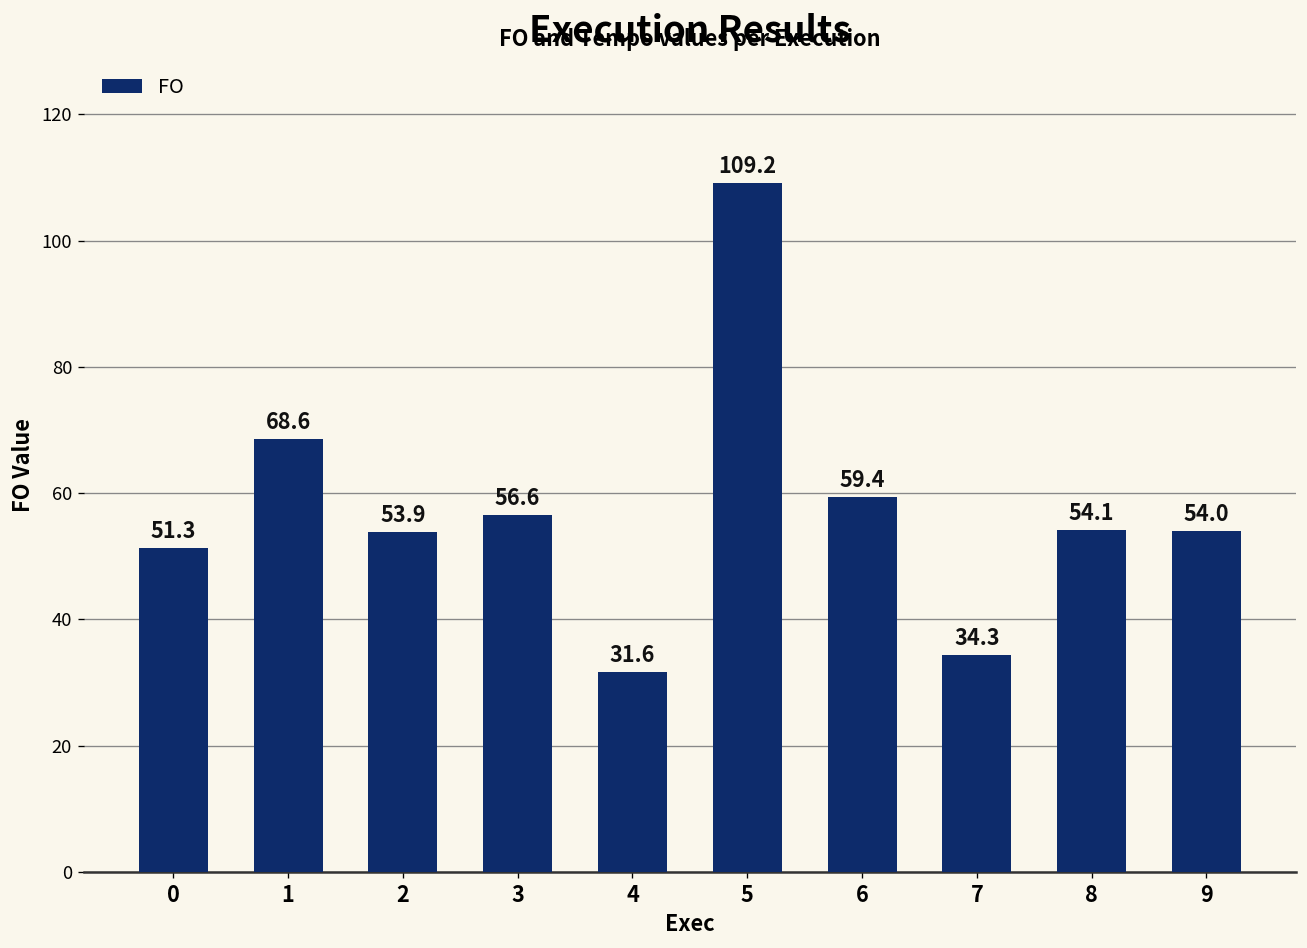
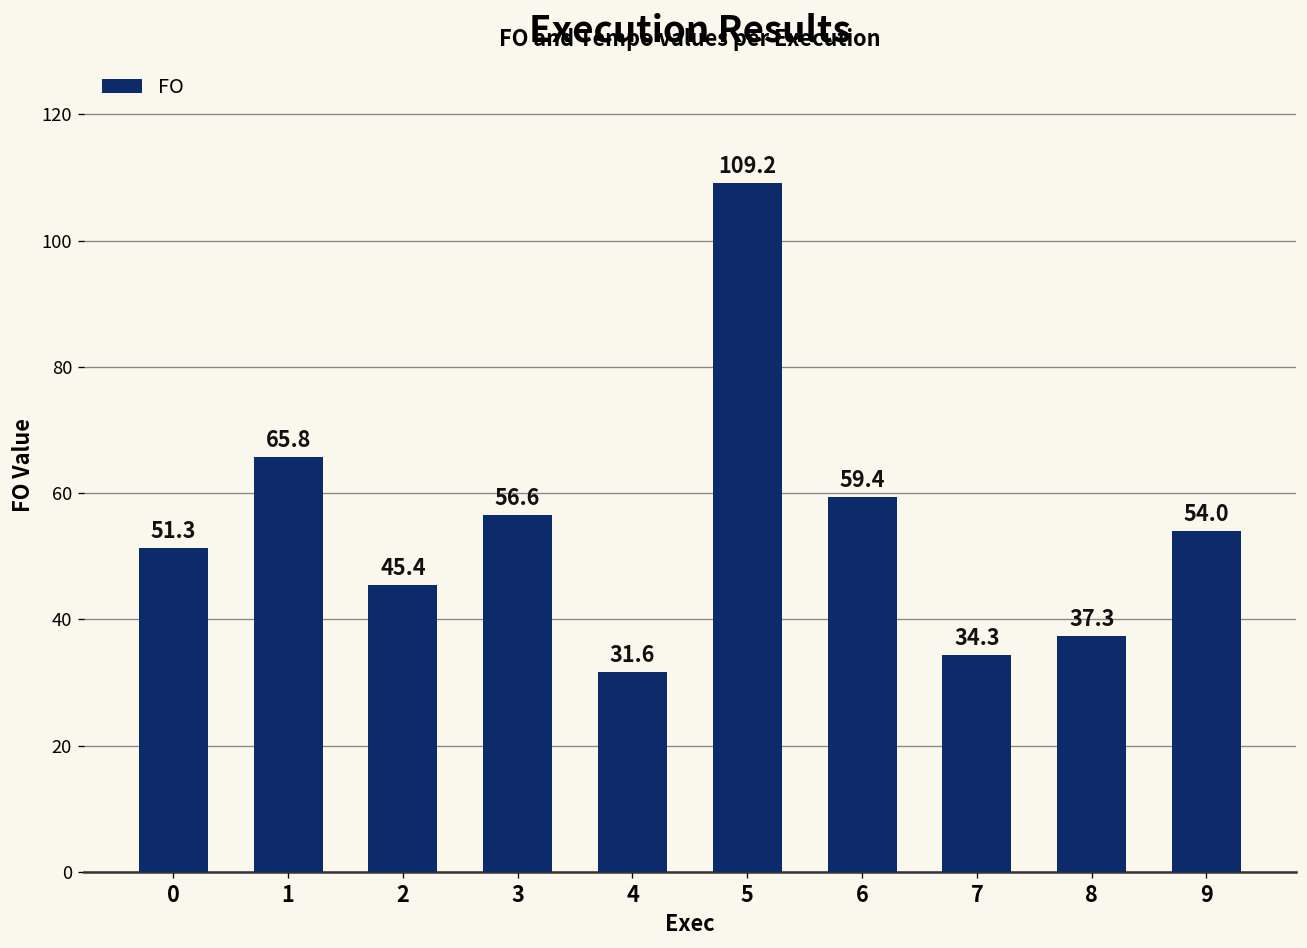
1: 68.6 -> 65.8
2: 53.9 -> 45.4
8: 54.1 -> 37.3
